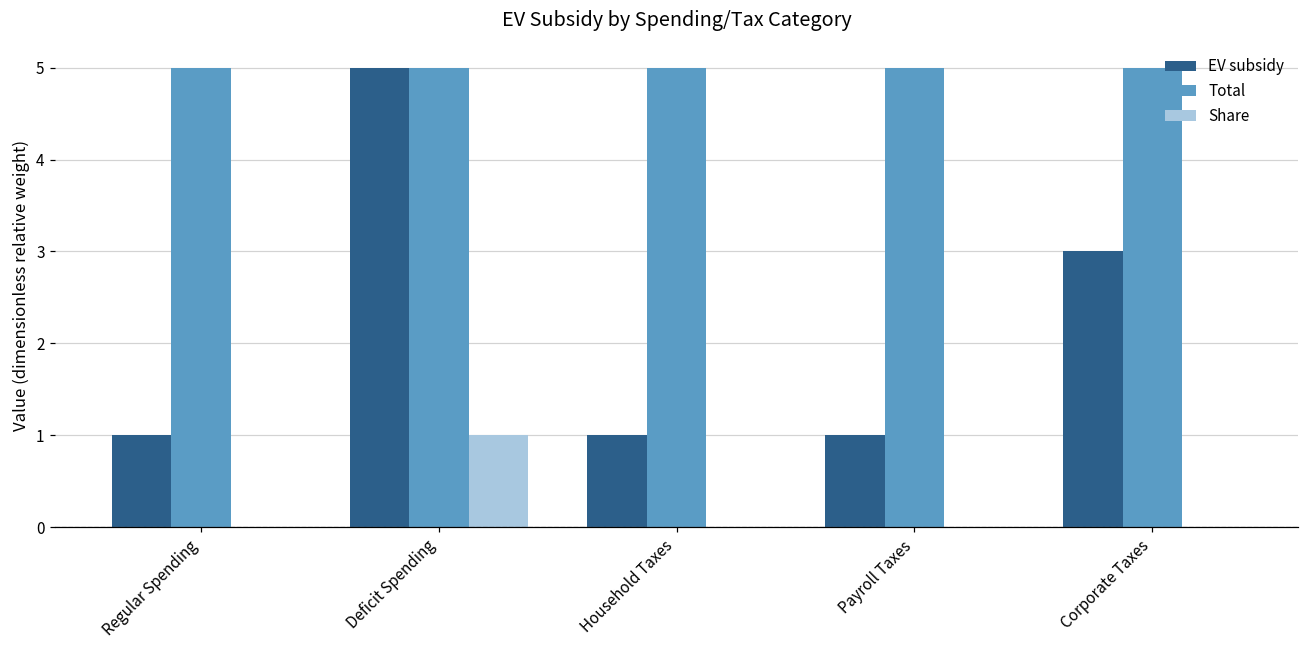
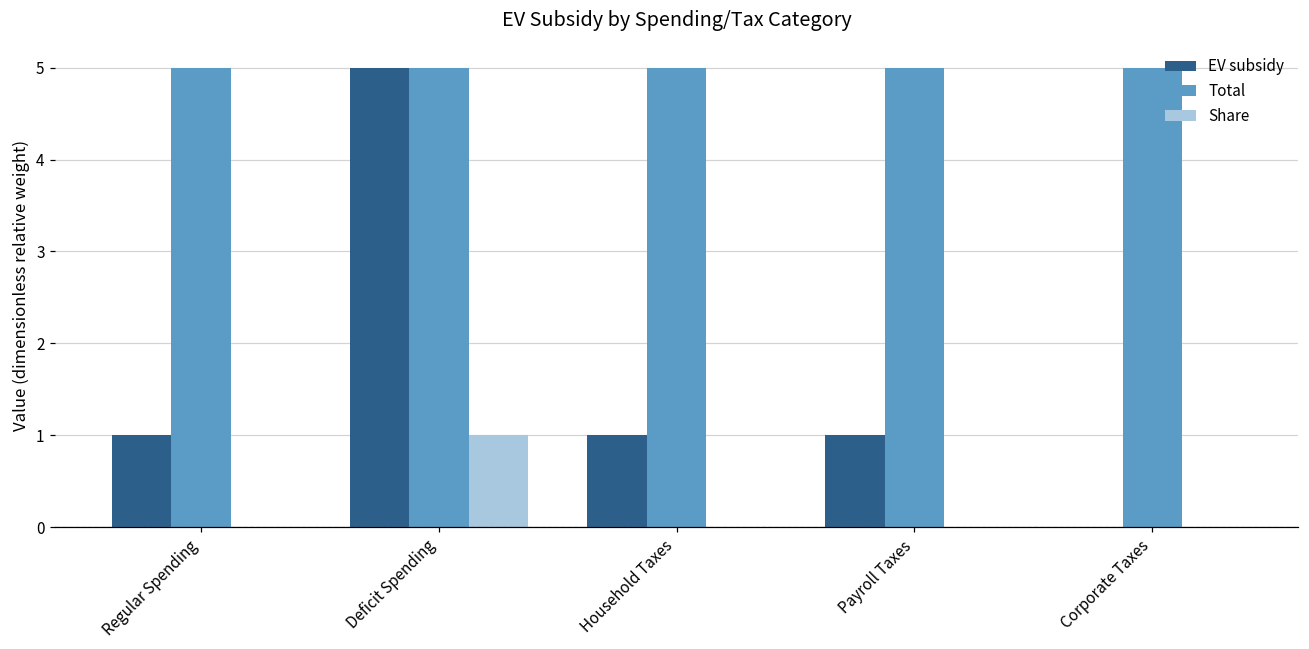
EV subsidy, Corporate Taxes: 3 -> 0
